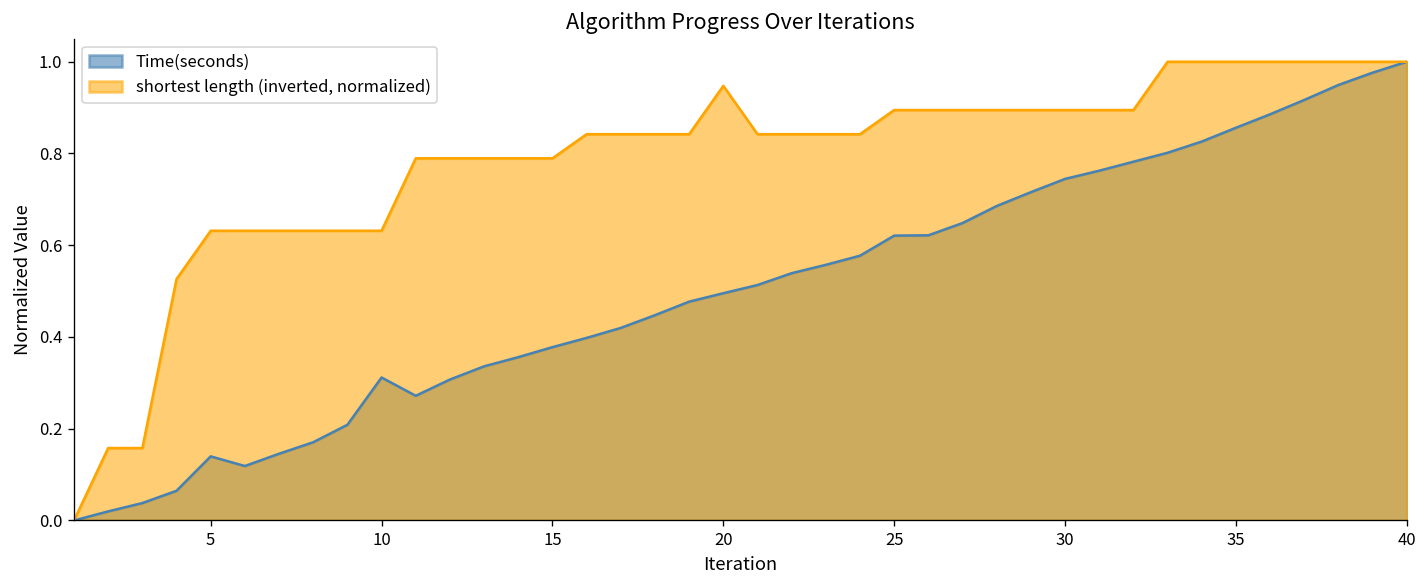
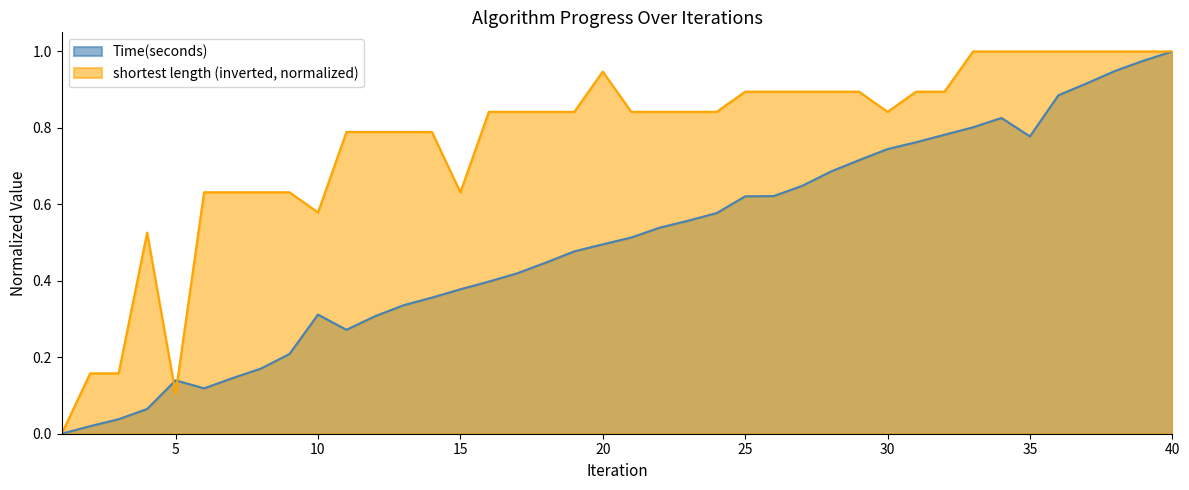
shortest length (inverted, normalized), 5: 0.63 -> 0.11
shortest length (inverted, normalized), 10: 0.63 -> 0.58
shortest length (inverted, normalized), 15: 0.79 -> 0.63
shortest length (inverted, normalized), 30: 0.89 -> 0.84
Time(seconds), 35: 0.86 -> 0.78
